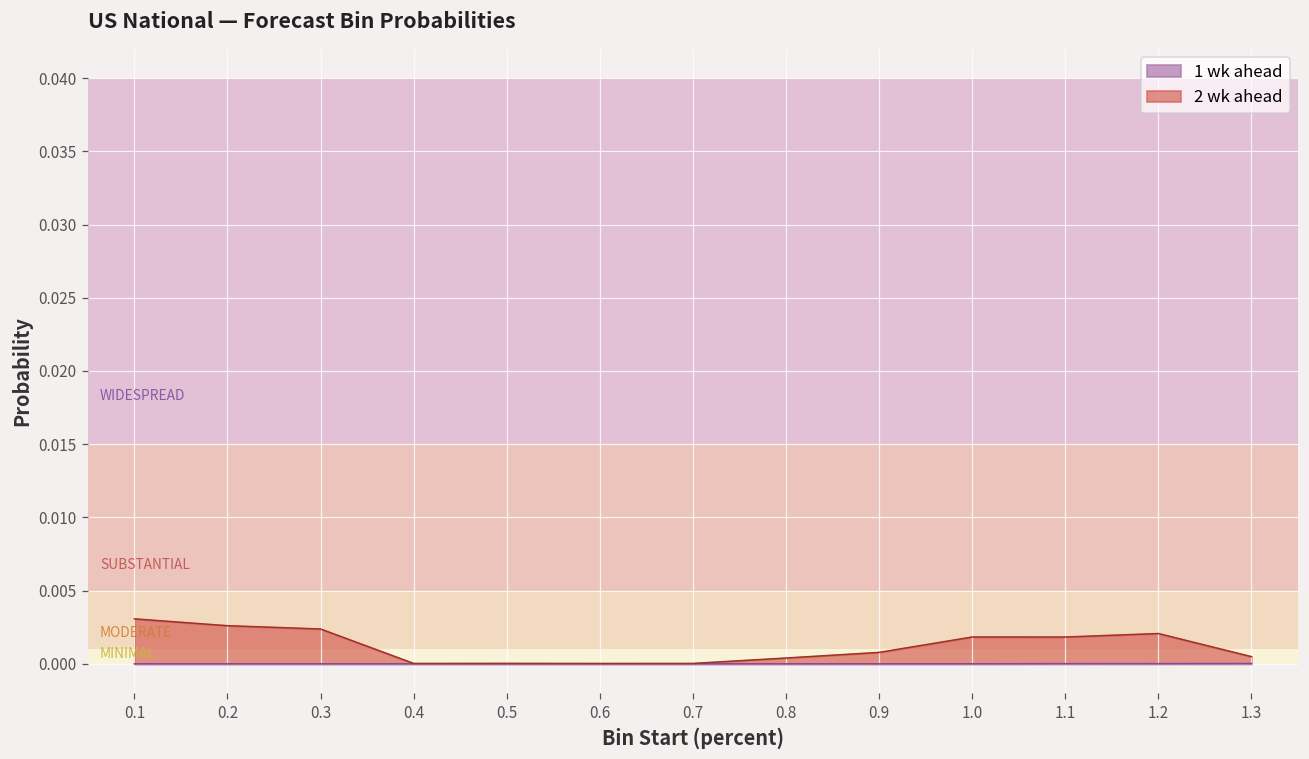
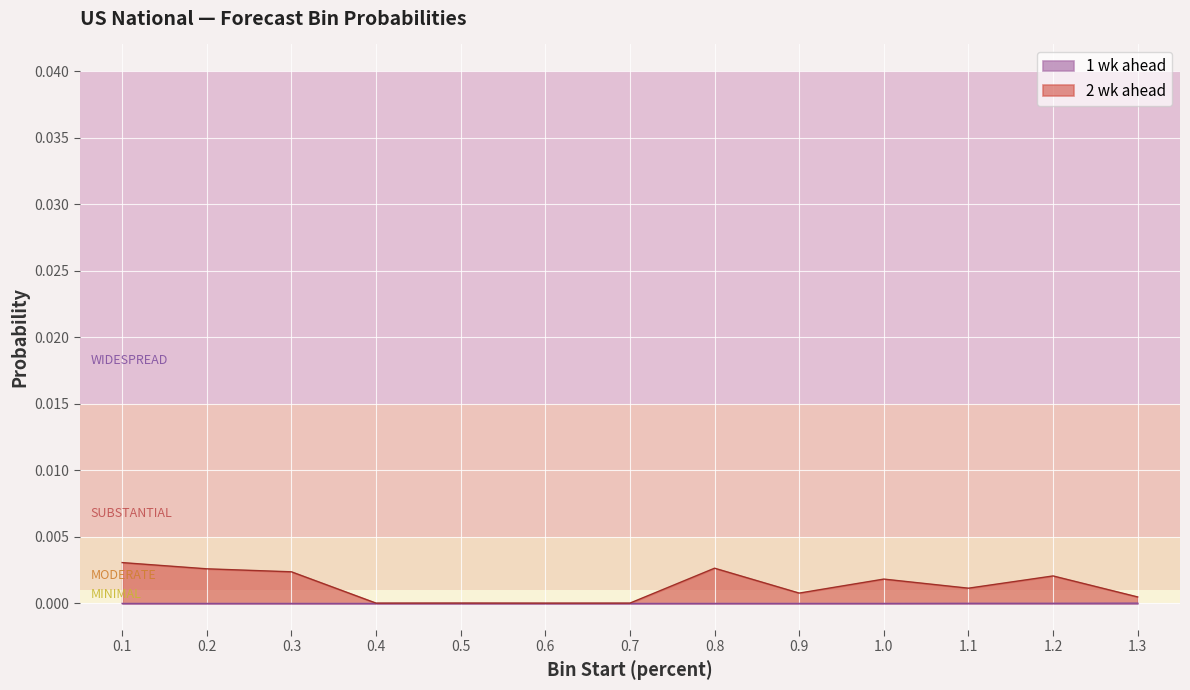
2 wk ahead, 0.8: 0.0004 -> 0.0026
2 wk ahead, 1.1: 0.0018 -> 0.0011
